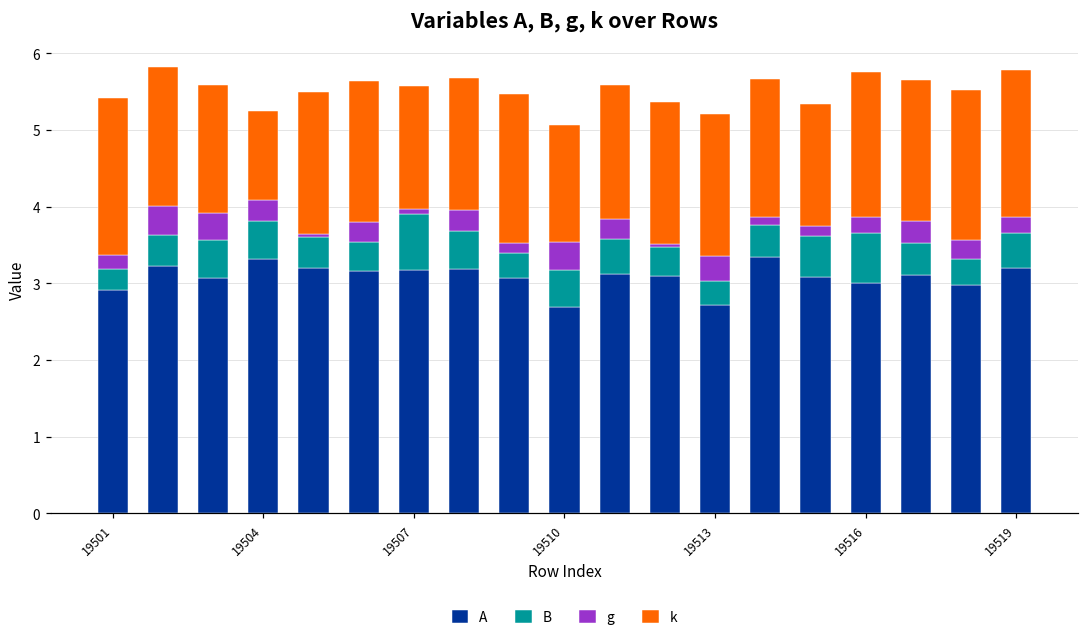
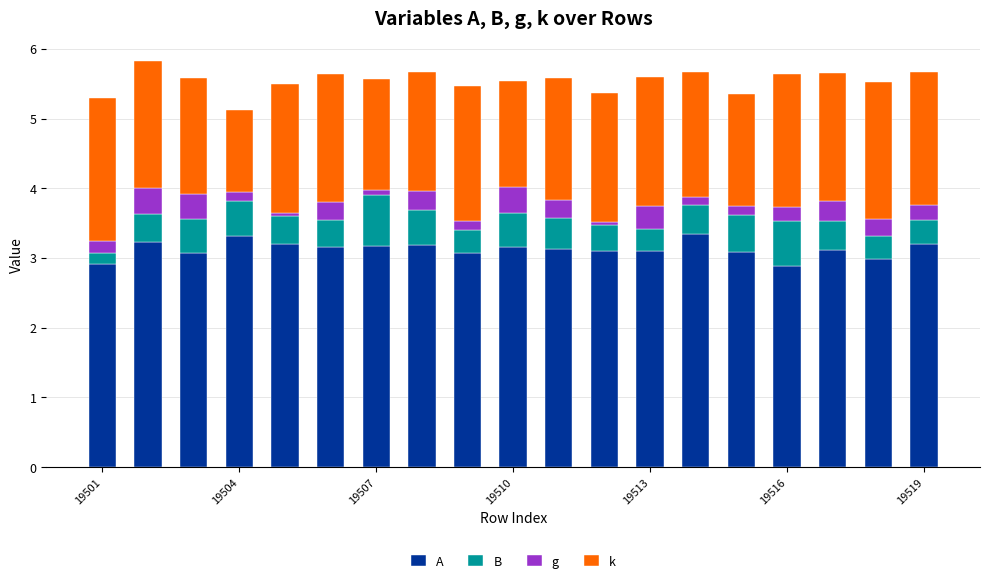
B, 19501: 0.3 -> 0.2
g, 19504: 0.3 -> 0.1
A, 19510: 2.7 -> 3.2
A, 19513: 2.7 -> 3.1
A, 19516: 3.0 -> 2.9
B, 19519: 0.5 -> 0.3
